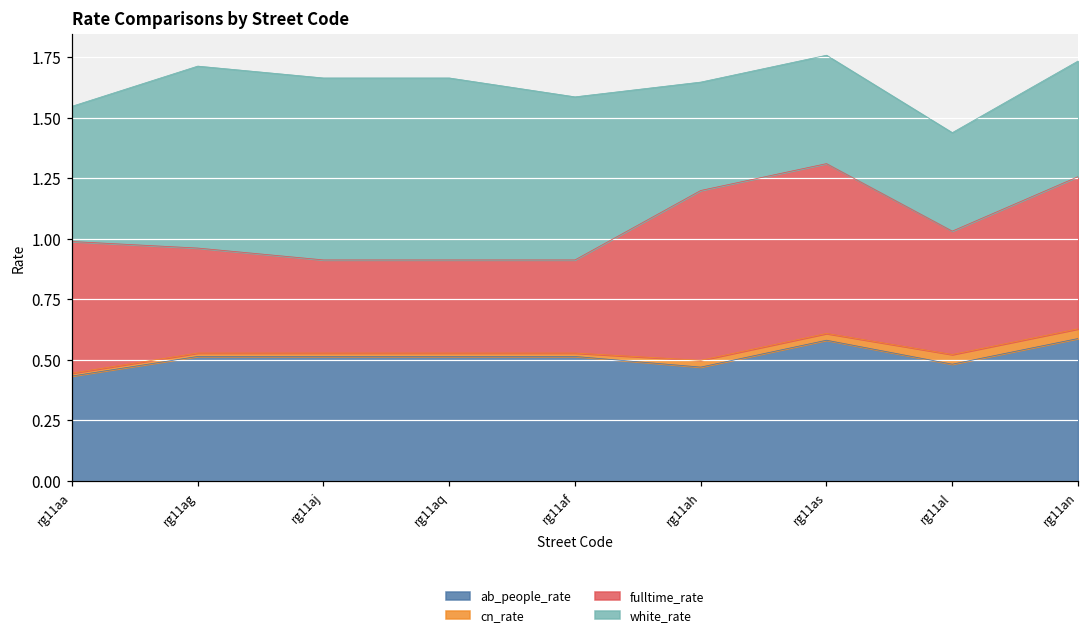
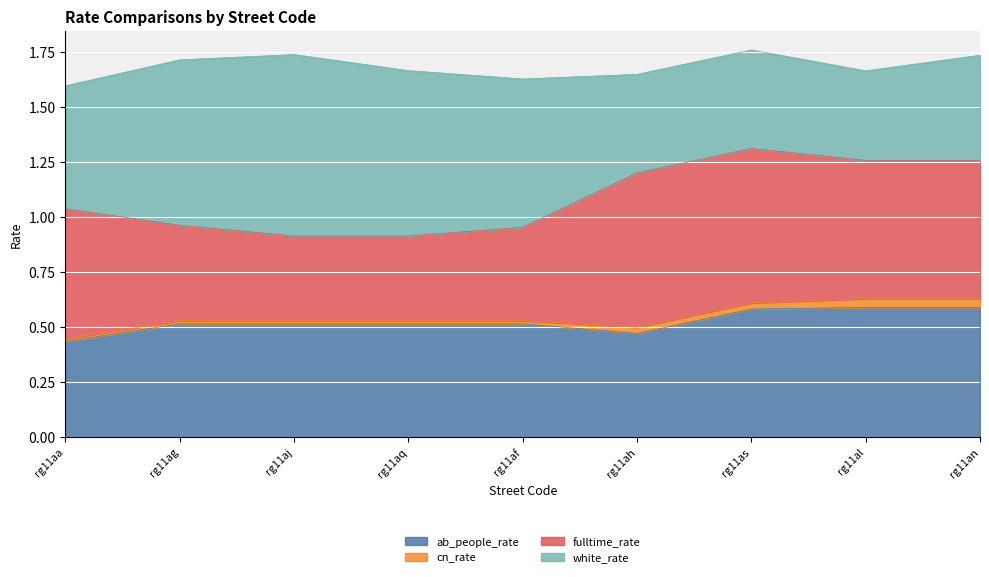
fulltime_rate, rg11aa: 0.54 -> 0.59
white_rate, rg11aj: 0.75 -> 0.83
fulltime_rate, rg11af: 0.39 -> 0.43
ab_people_rate, rg11al: 0.48 -> 0.59
fulltime_rate, rg11al: 0.51 -> 0.63
